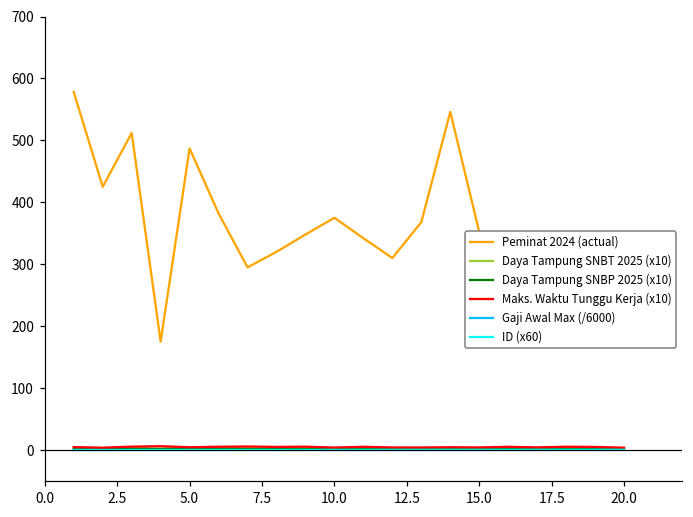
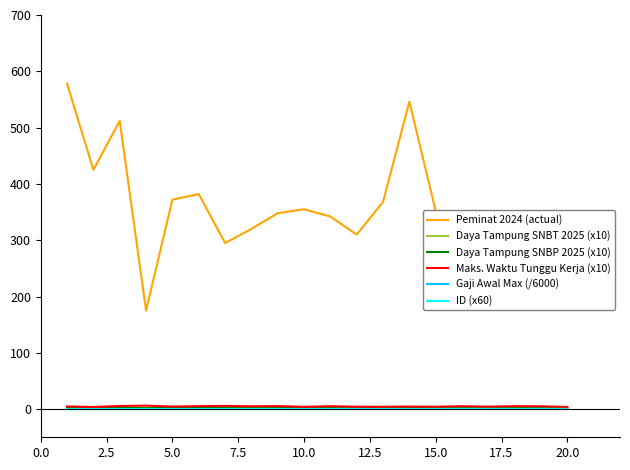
Peminat 2024 (actual), 5.0: 490 -> 370
Peminat 2024 (actual), 10.0: 380 -> 360
